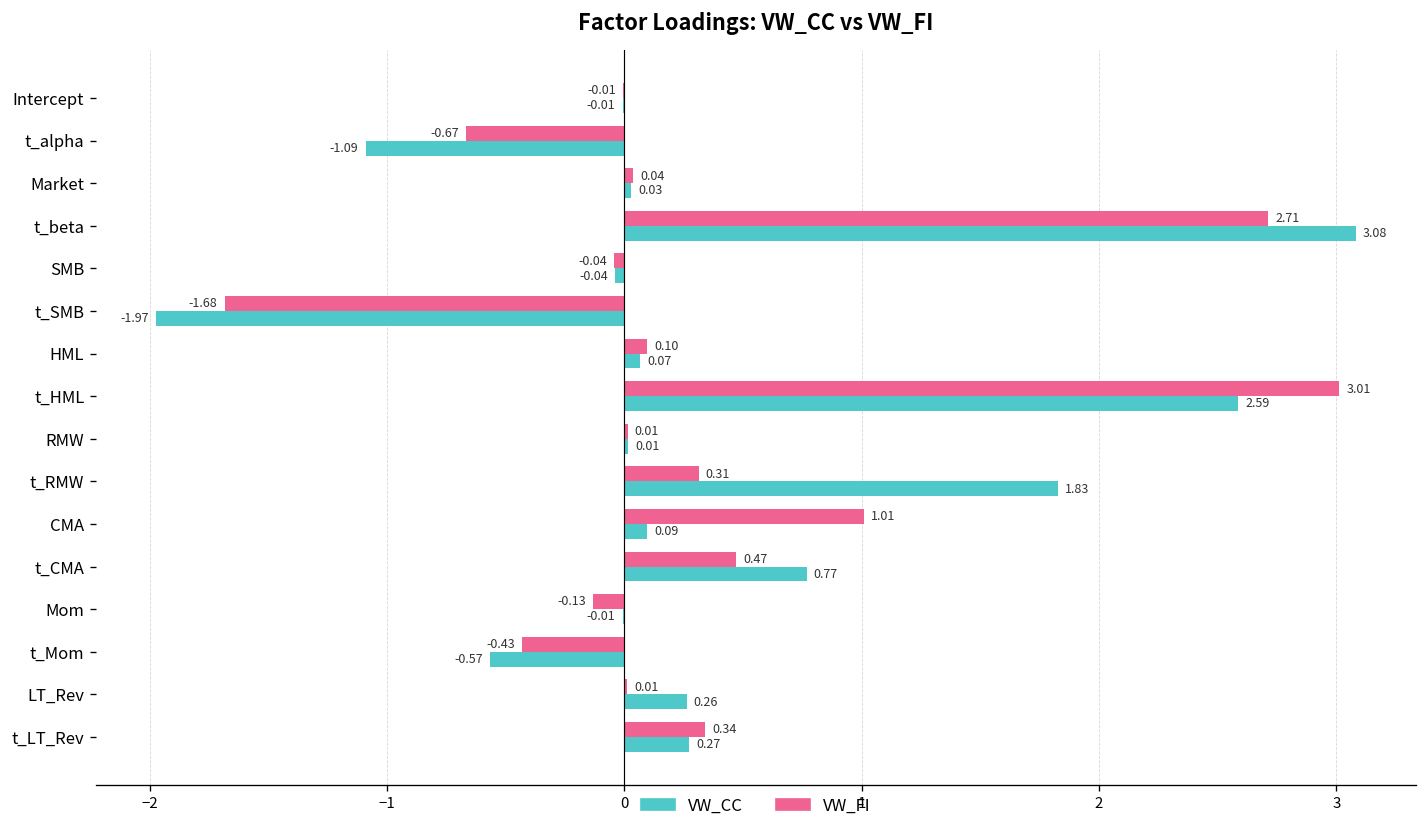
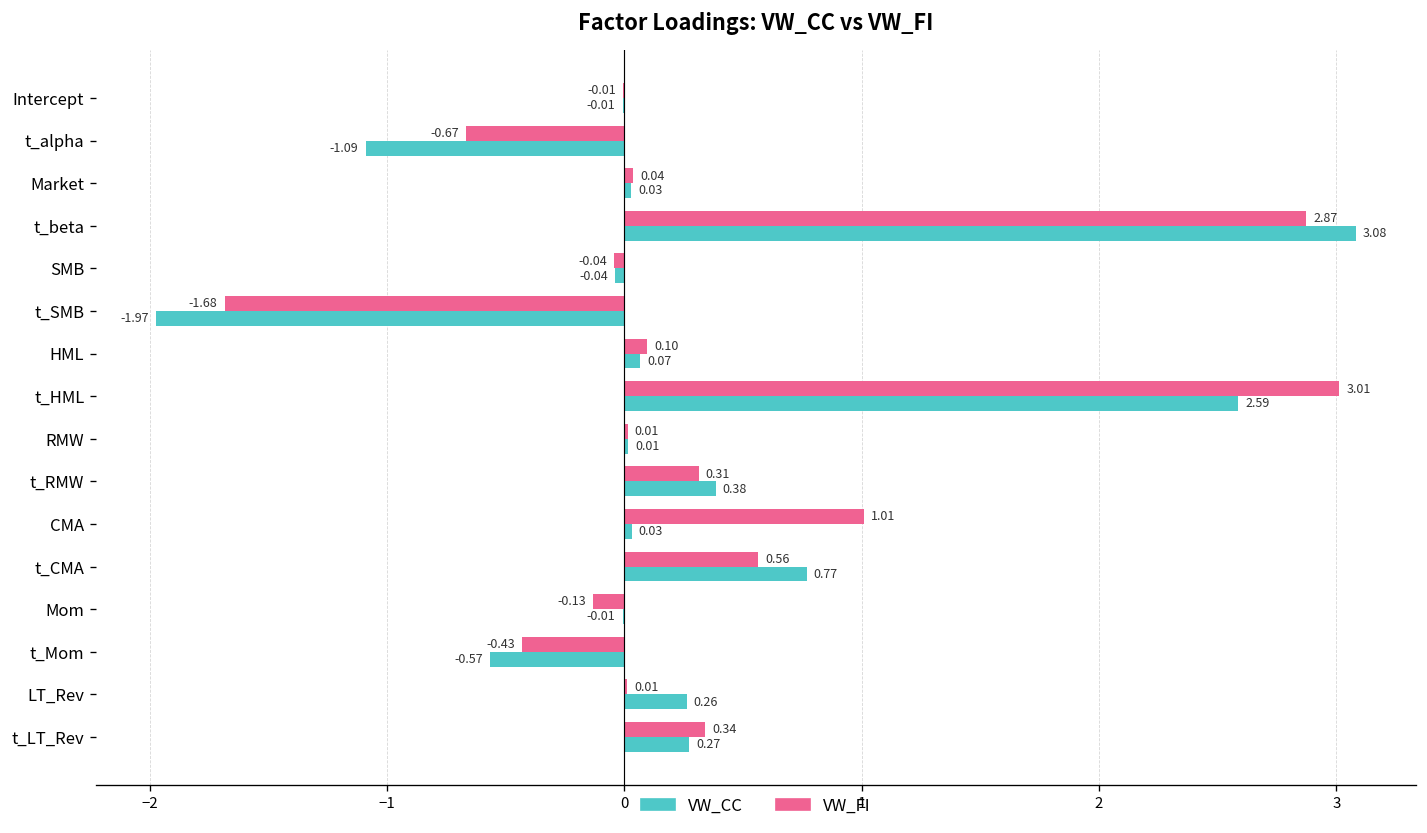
VW_FI, t_beta: 2.71 -> 2.87
VW_CC, t_RMW: 1.83 -> 0.38
VW_CC, CMA: 0.09 -> 0.03
VW_FI, t_CMA: 0.47 -> 0.56
